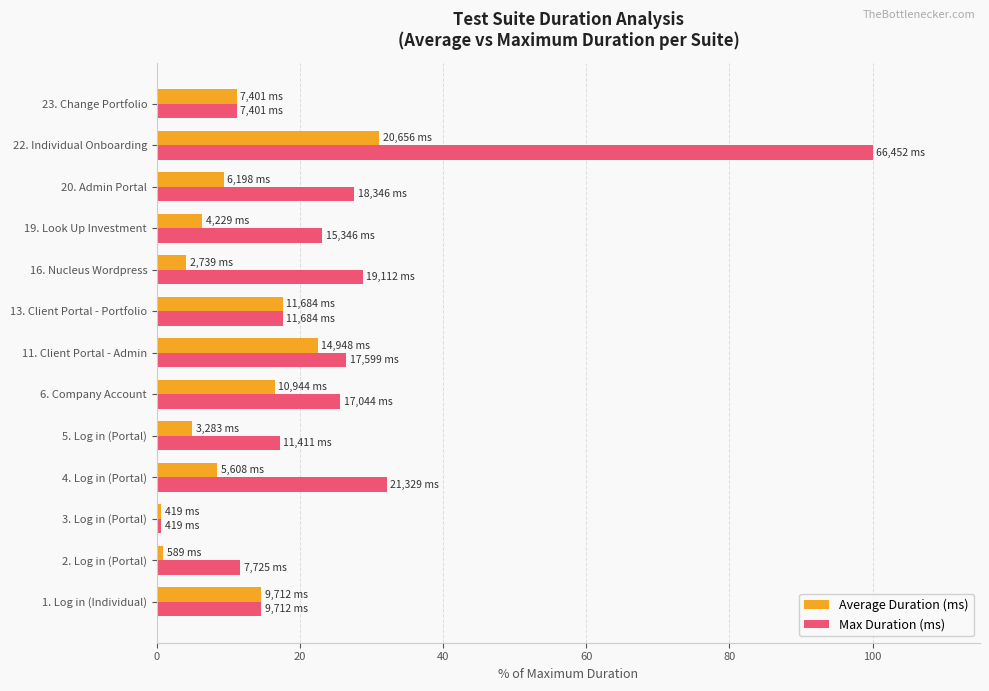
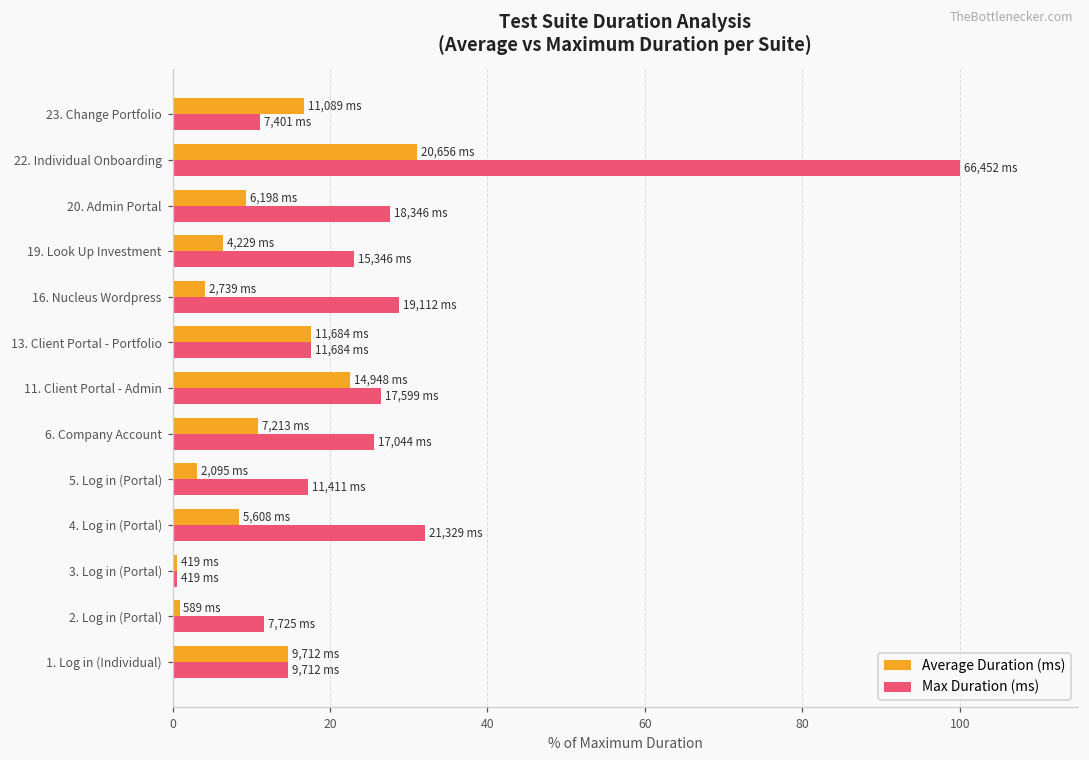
Average Duration (ms), 23. Change Portfolio: 7,401 -> 11,089
Average Duration (ms), 6. Company Account: 10,944 -> 7,213
Average Duration (ms), 5. Log in (Portal): 3,283 -> 2,095
